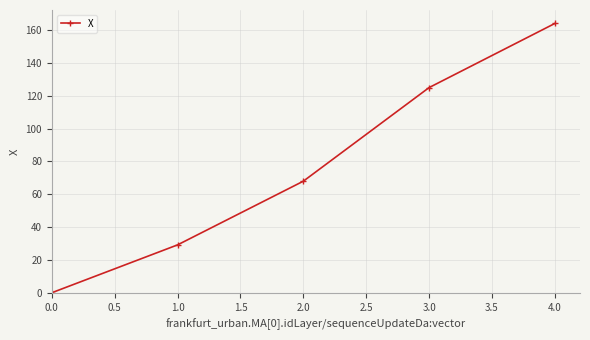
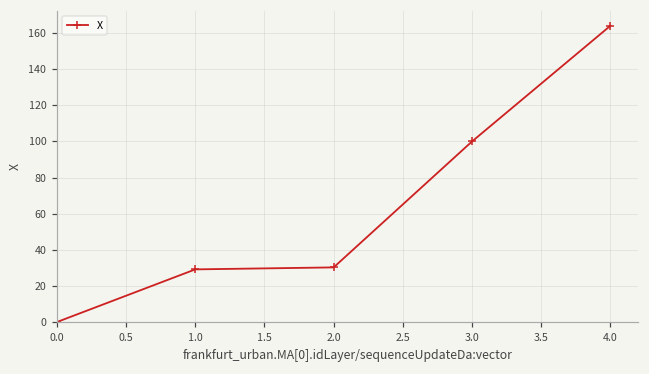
2.0: 68 -> 30
3.0: 125 -> 100
